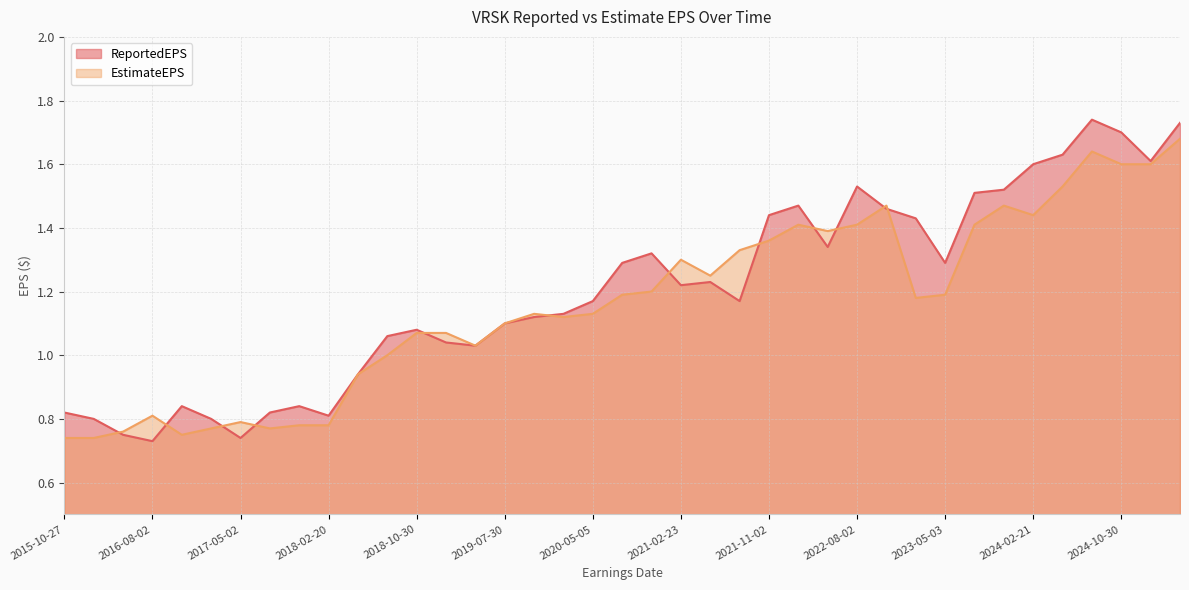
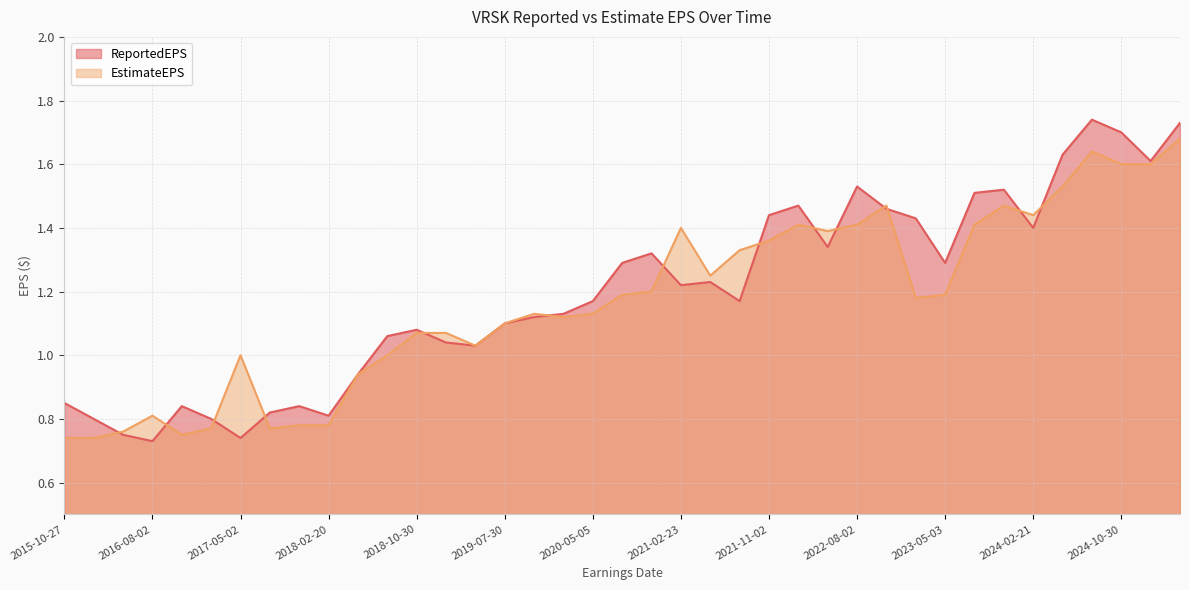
ReportedEPS, 2015-10-27: 0.82 -> 0.85
EstimateEPS, 2017-05-02: 0.79 -> 1.00
EstimateEPS, 2021-02-23: 1.3 -> 1.4
ReportedEPS, 2024-02-21: 1.6 -> 1.4
